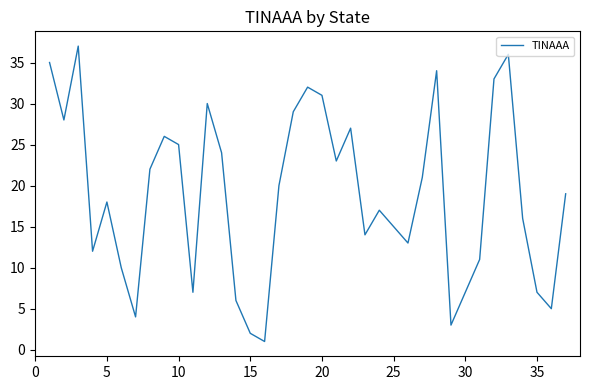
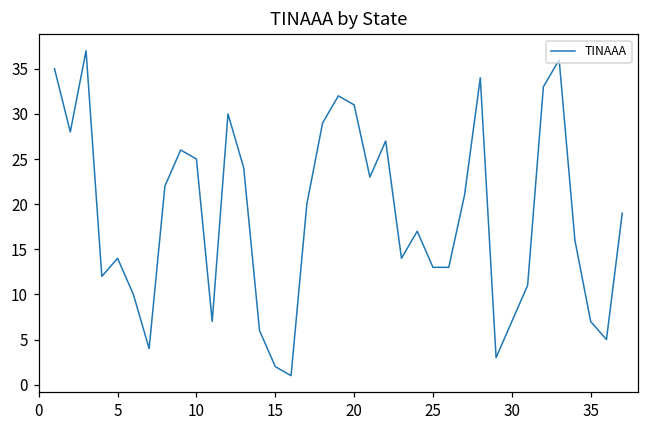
5: 18 -> 14
25: 15 -> 13
